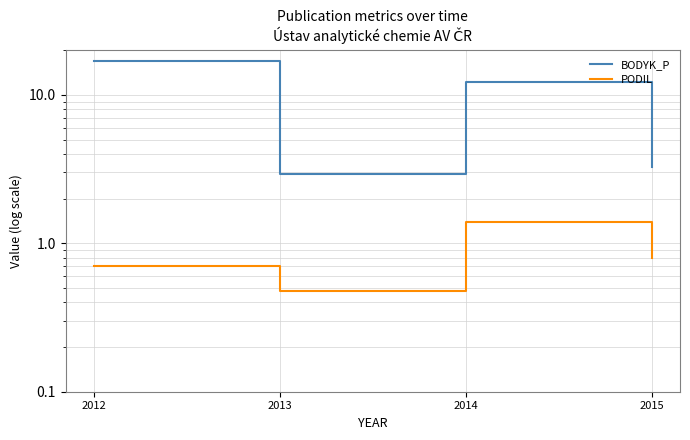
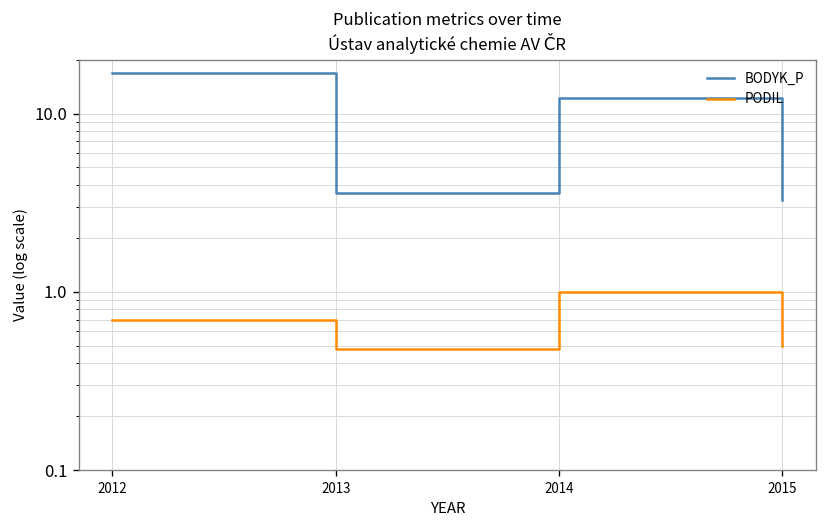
BODYK_P, 2013: 3.0 -> 3.6
PODIL, 2014: 1.4 -> 1.0
PODIL, 2015: 0.8 -> 0.5
